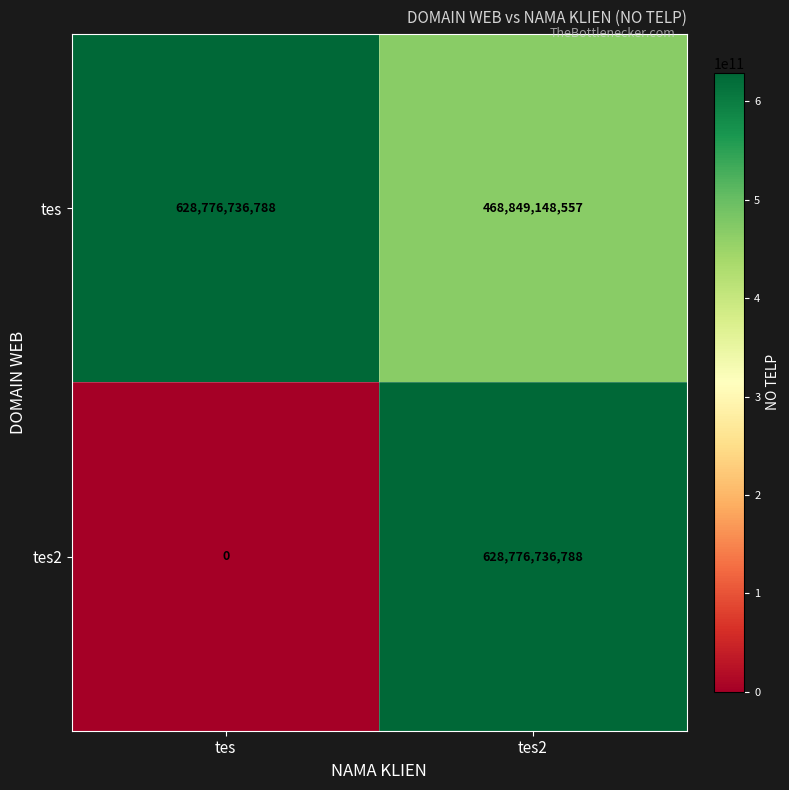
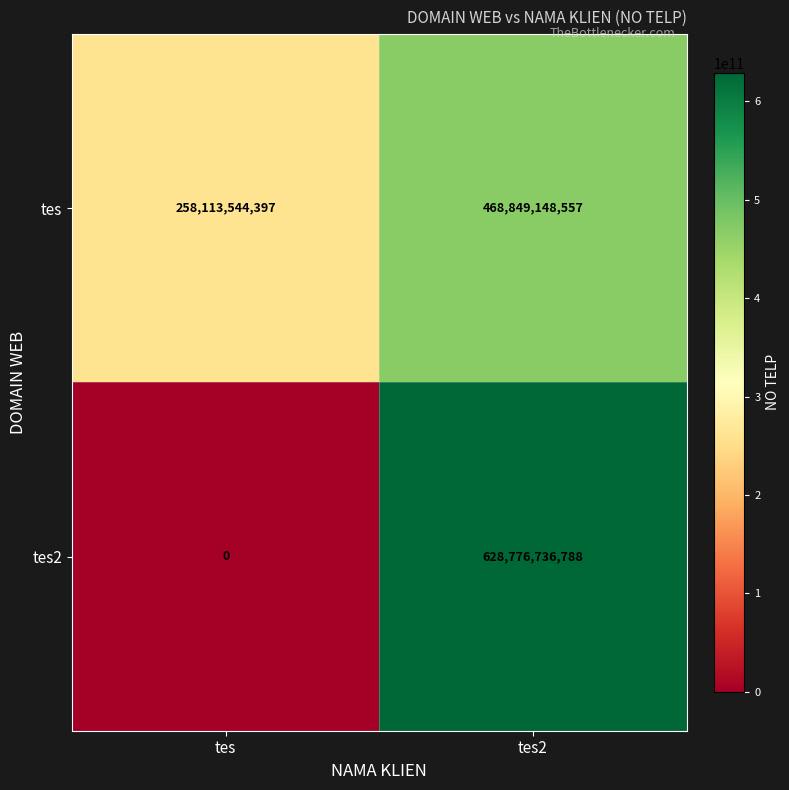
tes, tes: 628,776,736,788 -> 258,113,544,397
